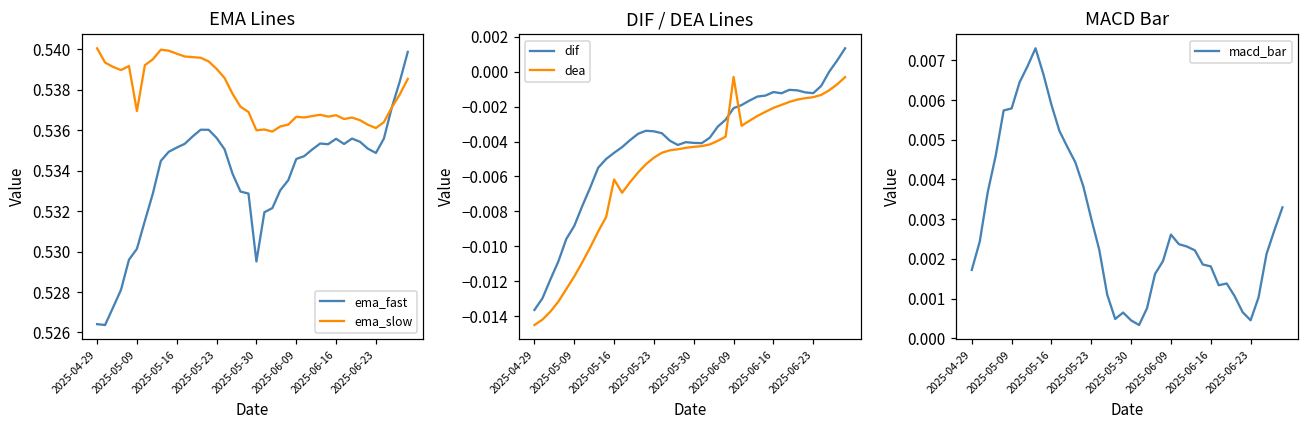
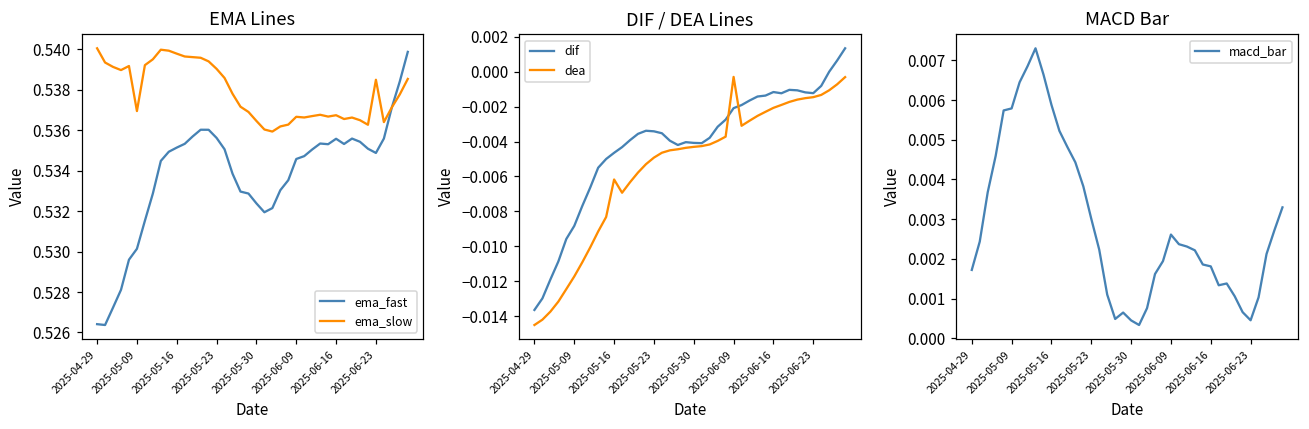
EMA Lines, ema_fast, 2025-05-30: 0.5295 -> 0.5324
EMA Lines, ema_slow, 2025-05-30: 0.5360 -> 0.5365
EMA Lines, ema_slow, 2025-06-23: 0.5361 -> 0.5385
